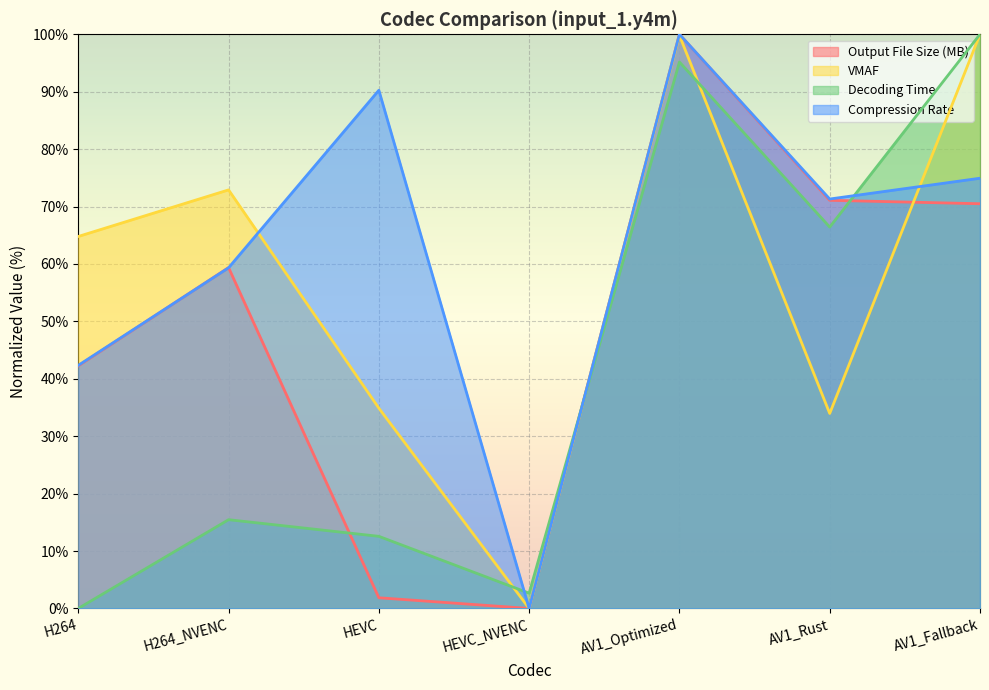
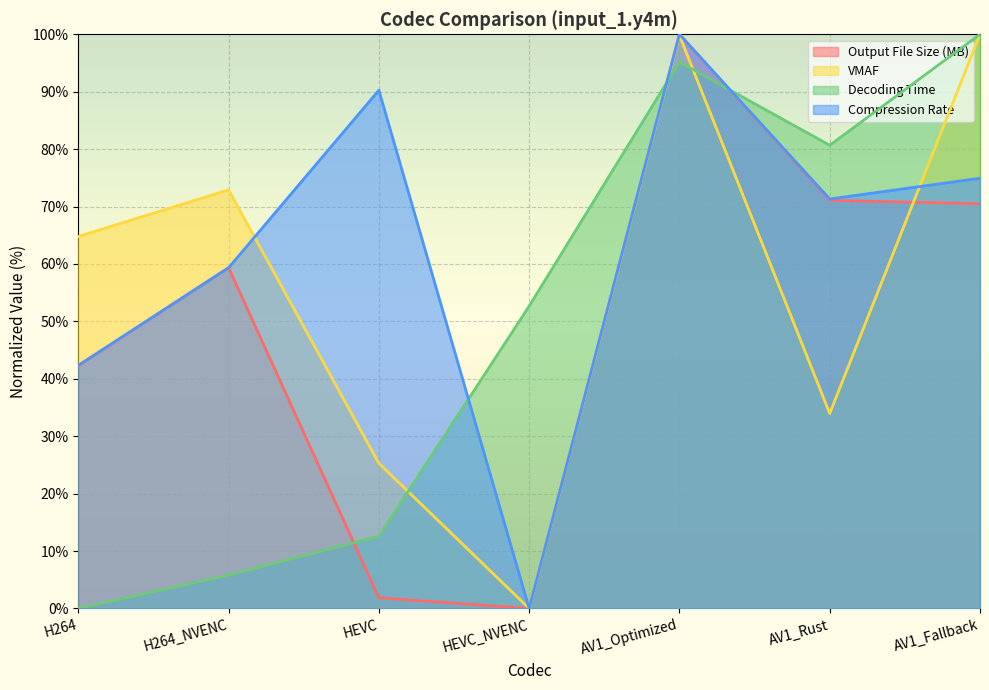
Decoding Time, H264_NVENC: 15% -> 6%
VMAF, HEVC: 35% -> 25%
Decoding Time, HEVC_NVENC: 3% -> 53%
Decoding Time, AV1_Rust: 66% -> 81%
